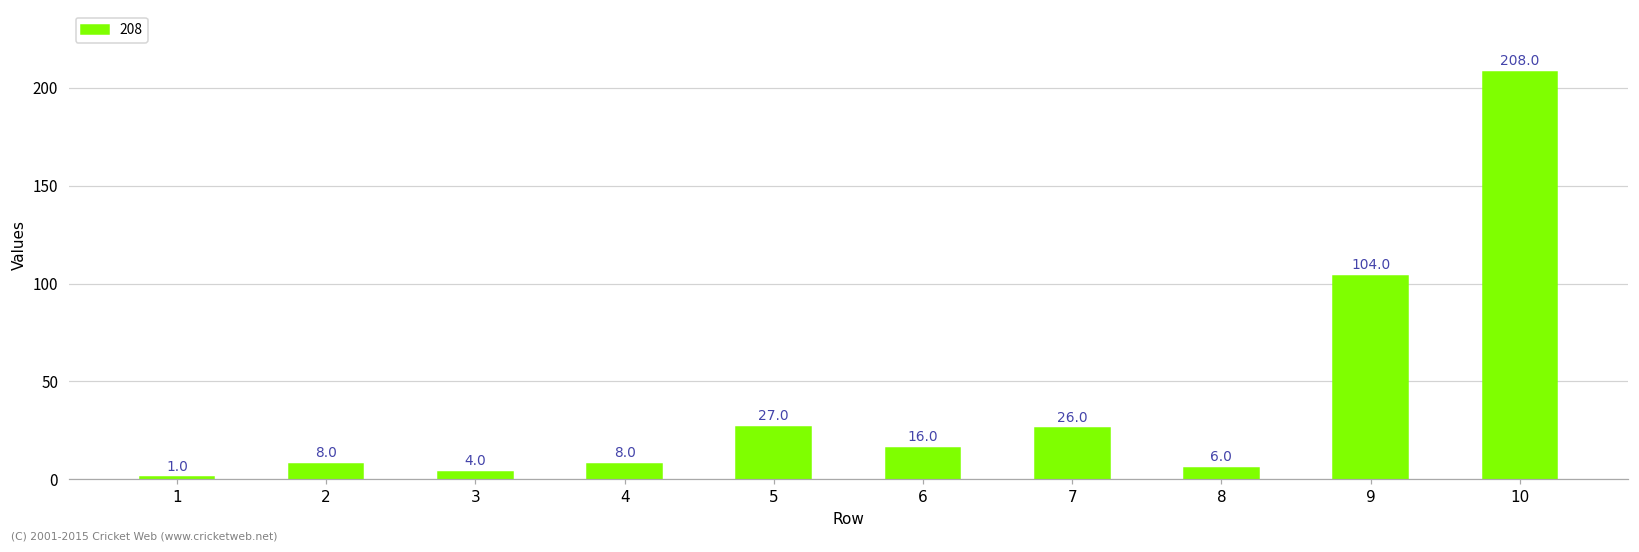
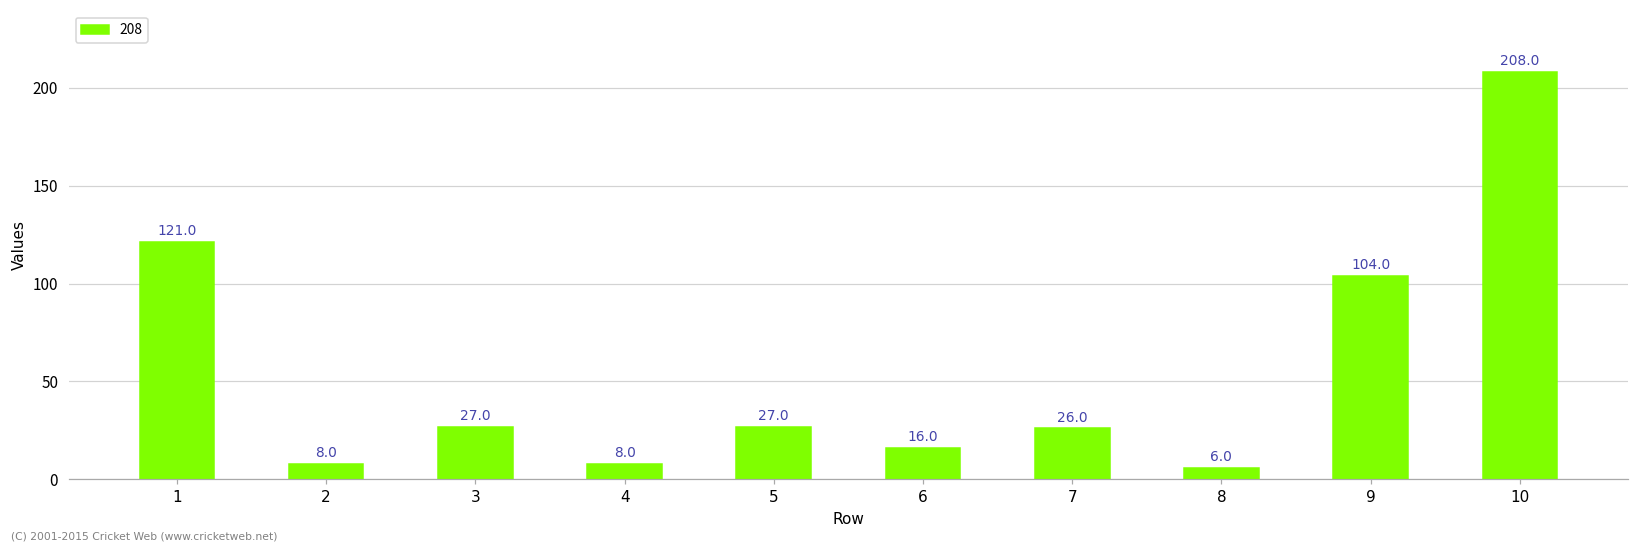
1: 1.0 -> 121.0
3: 4.0 -> 27.0
